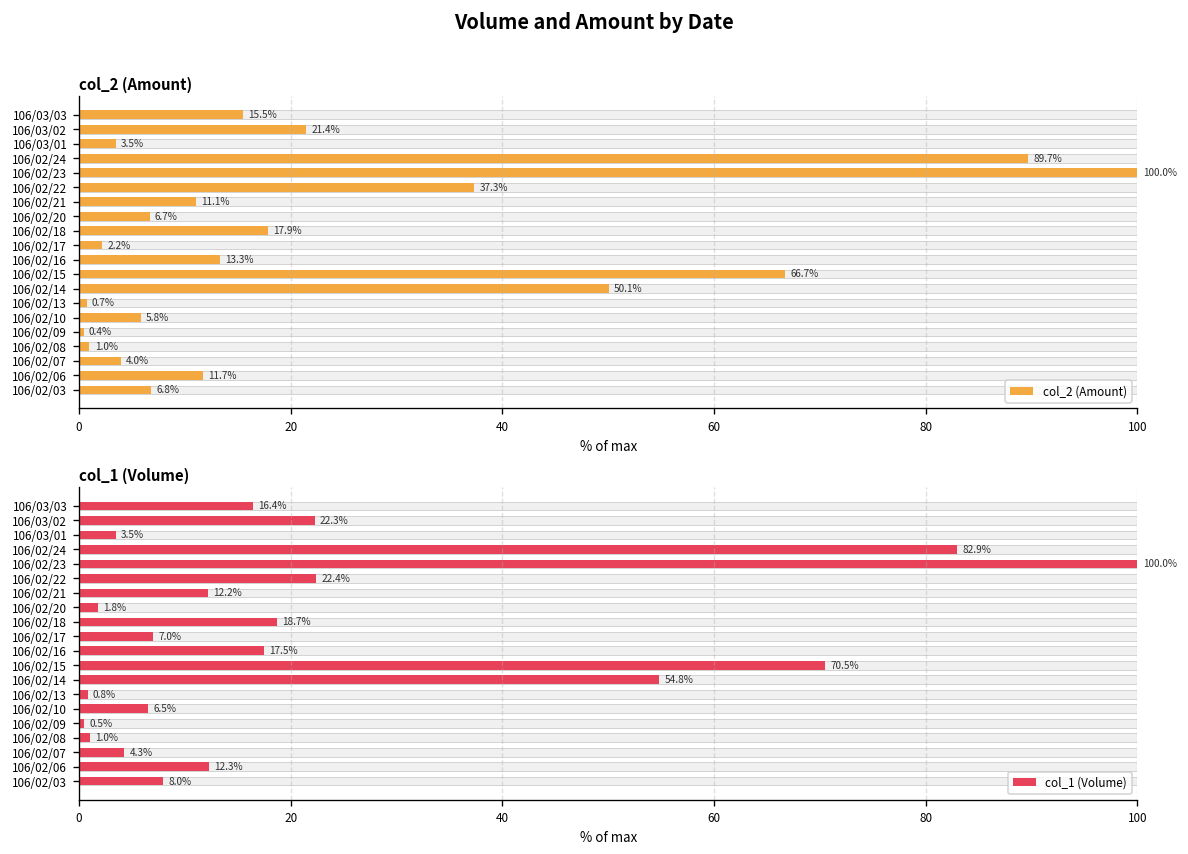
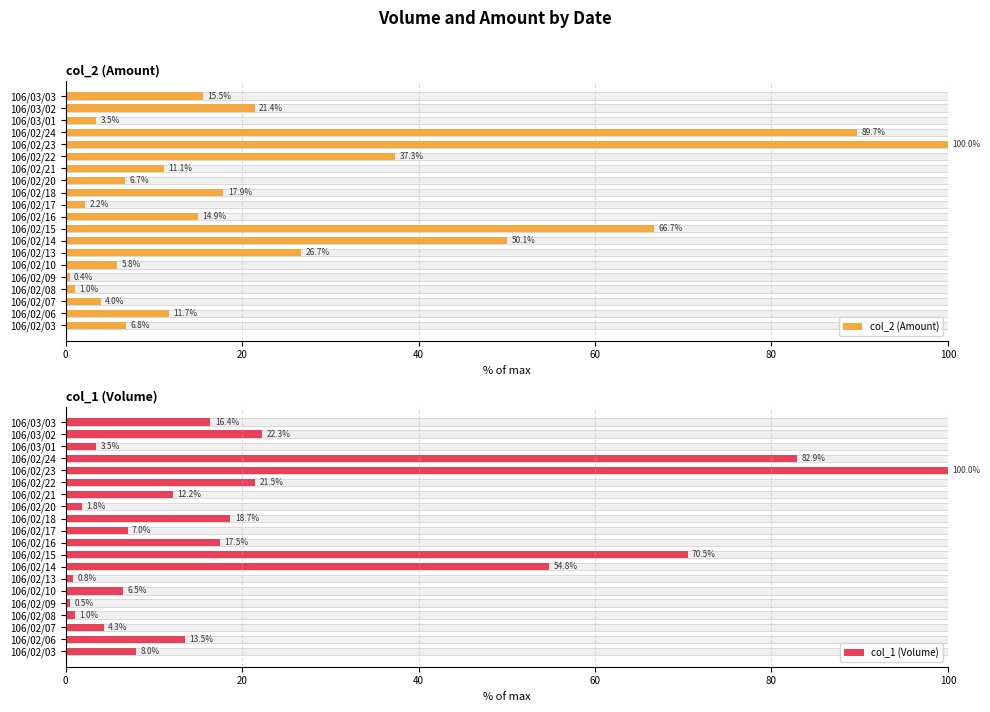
col_2 (Amount), col_2 (Amount), 106/02/16: 13.3% -> 14.9%
col_2 (Amount), col_2 (Amount), 106/02/13: 0.7% -> 26.7%
col_1 (Volume), col_1 (Volume), 106/02/22: 22.4% -> 21.5%
col_1 (Volume), col_1 (Volume), 106/02/06: 12.3% -> 13.5%
